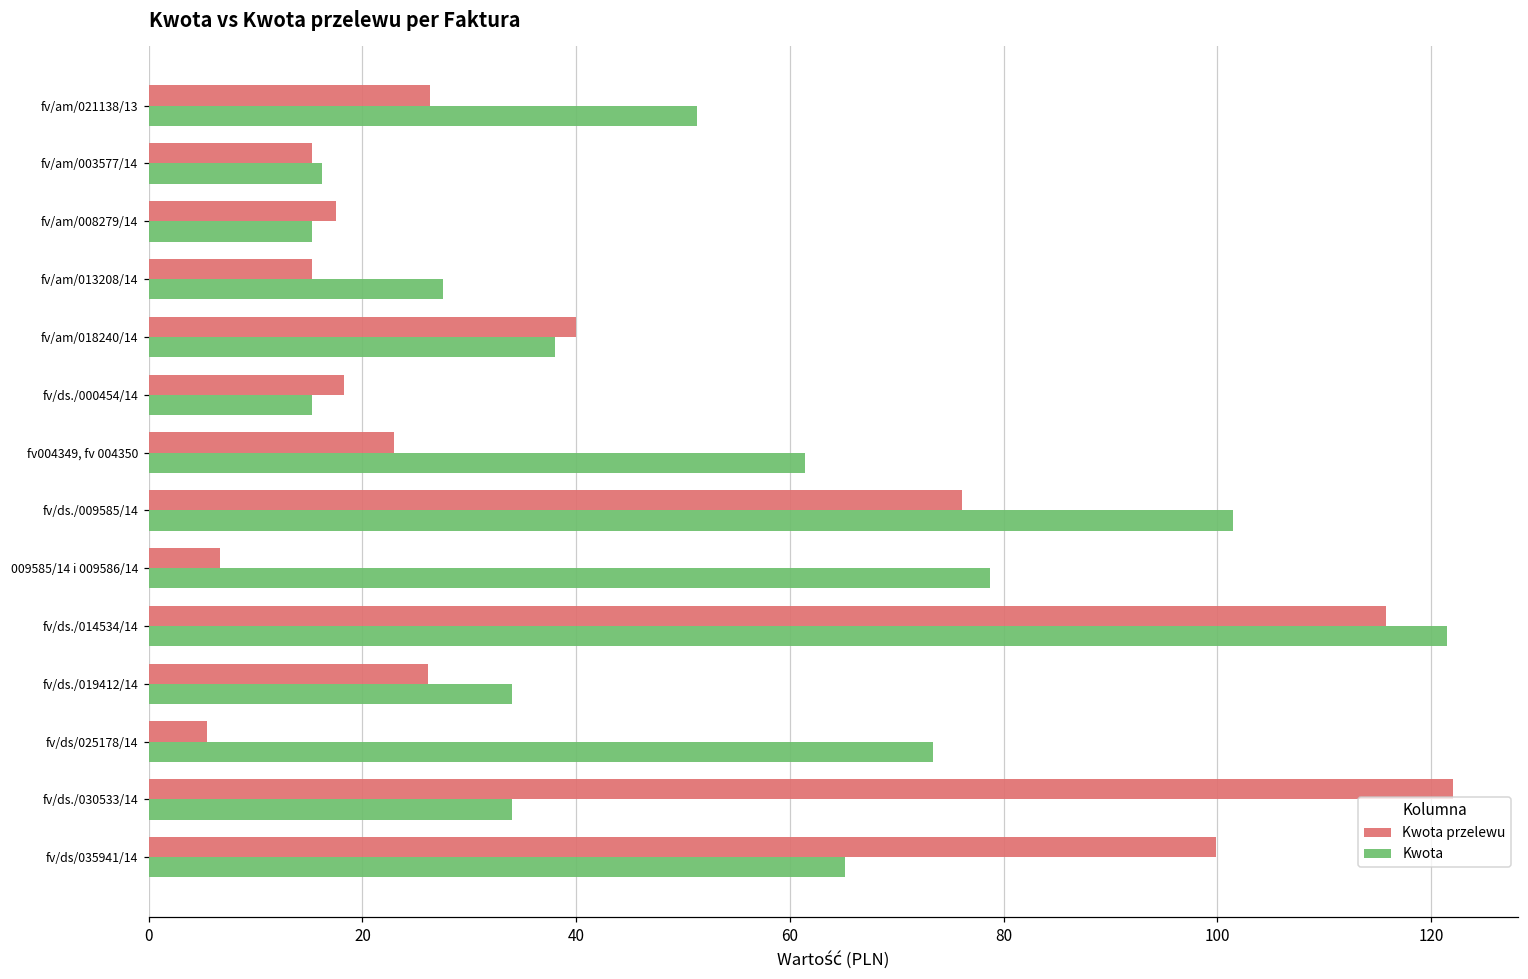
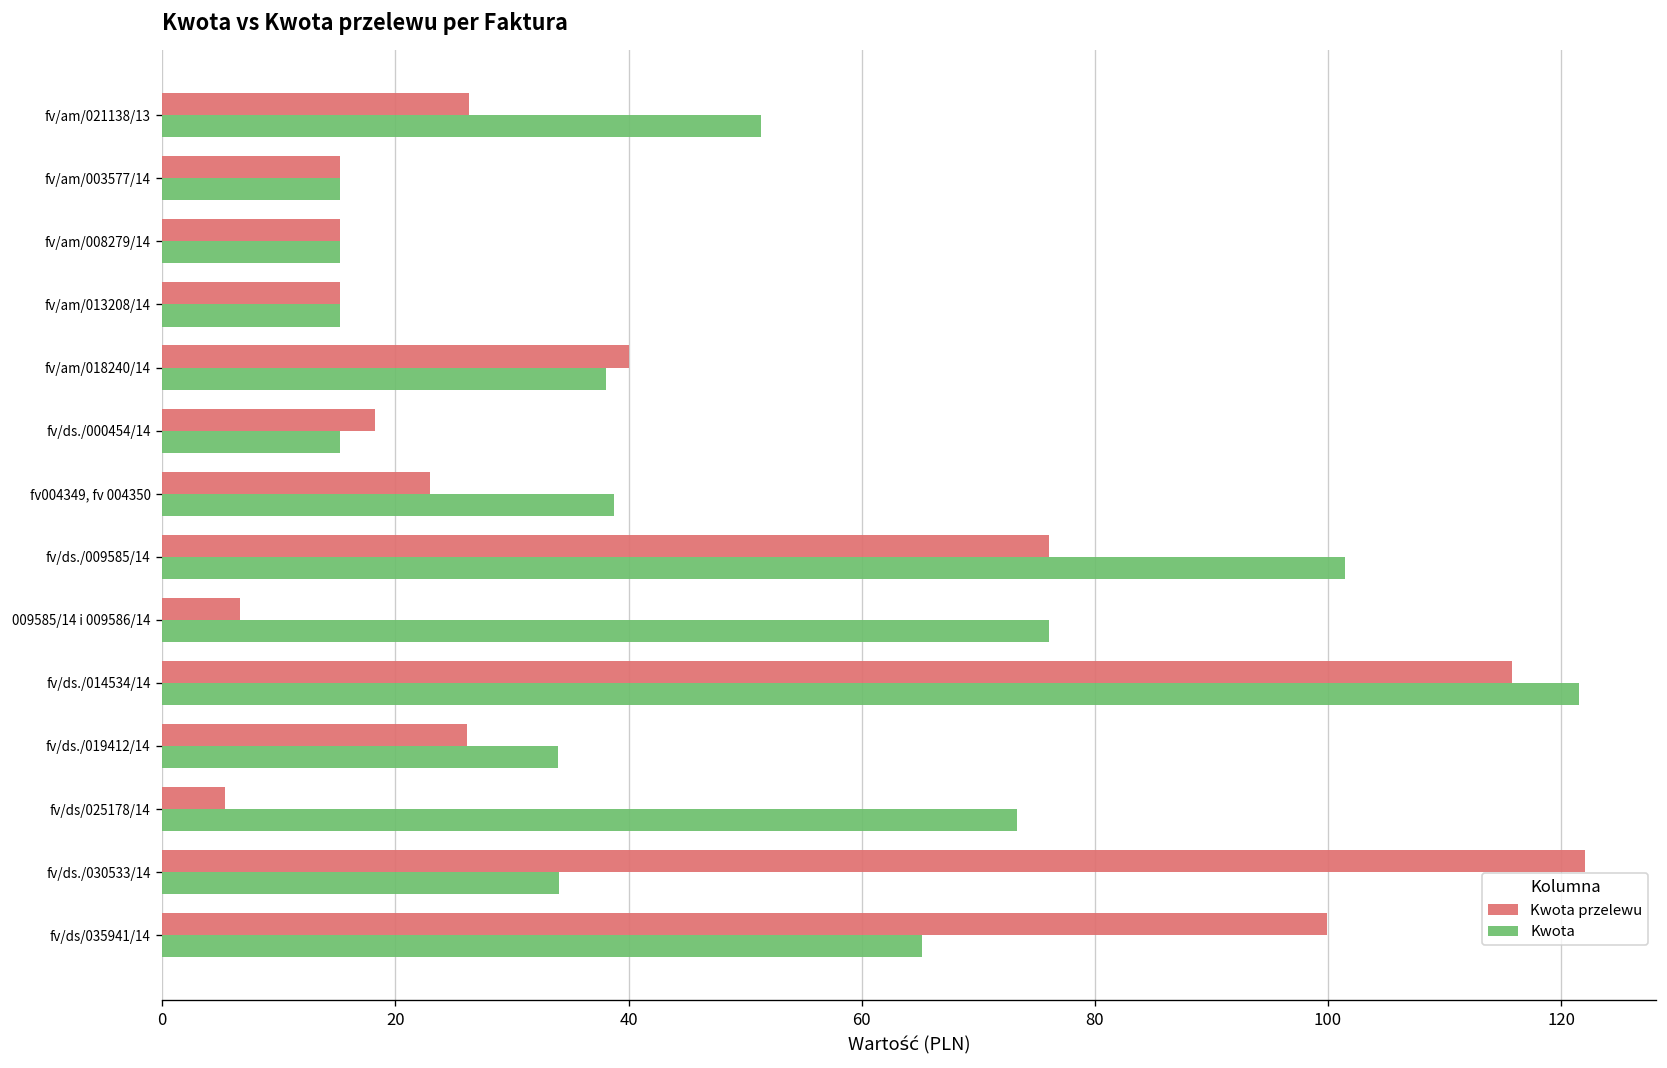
Kwota, fv/am/003577/14: 16 -> 15
Kwota przelewu, fv/am/008279/14: 18 -> 15
Kwota, fv/am/013208/14: 28 -> 15
Kwota, fv004349, fv 004350: 61 -> 39
Kwota, 009585/14 i 009586/14: 79 -> 76
